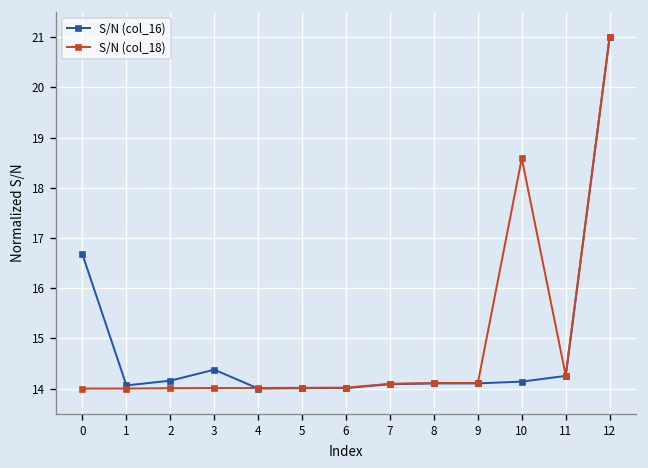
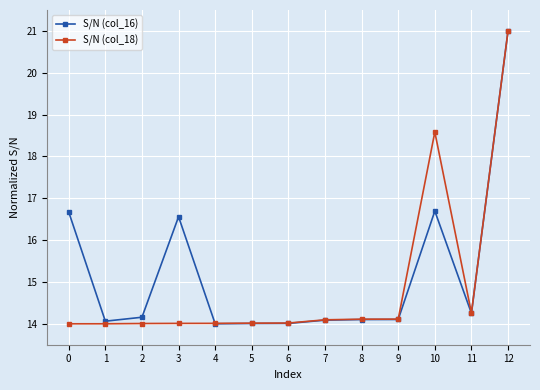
S/N (col_16), 3: 14.4 -> 16.6
S/N (col_16), 10: 14.1 -> 16.7
